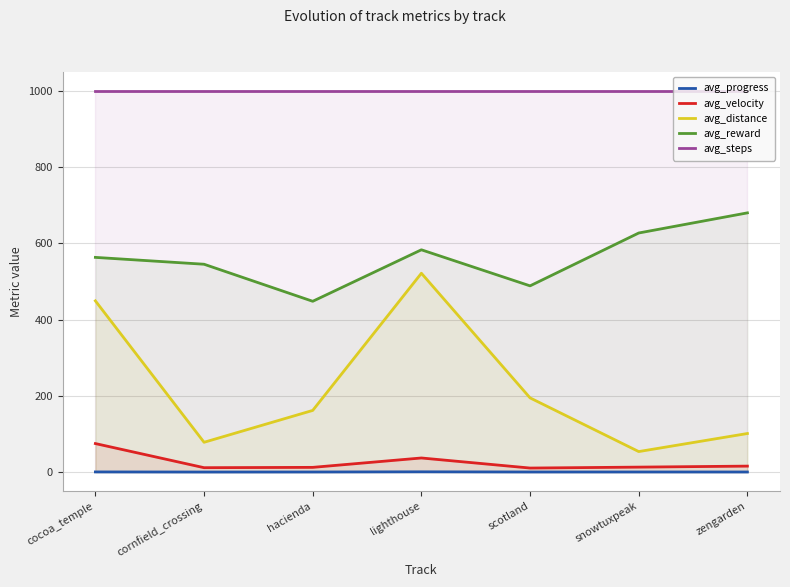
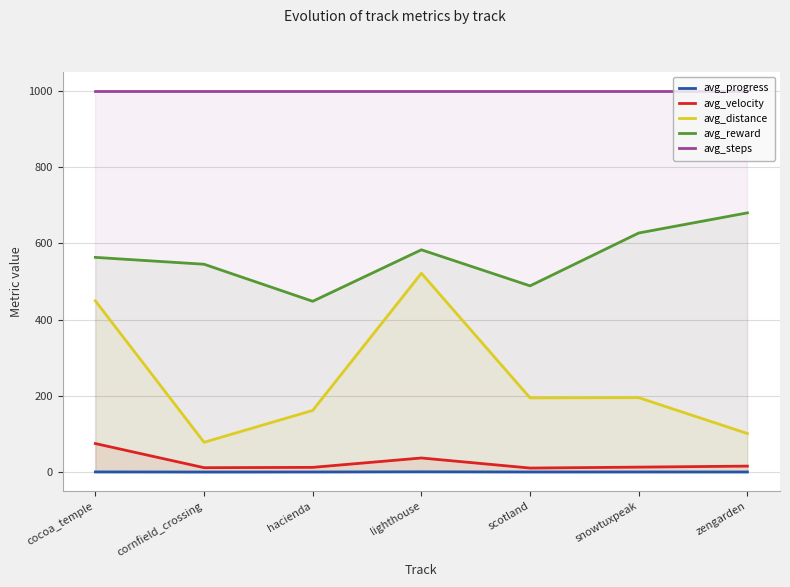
avg_distance, snowtuxpeak: 50 -> 200
